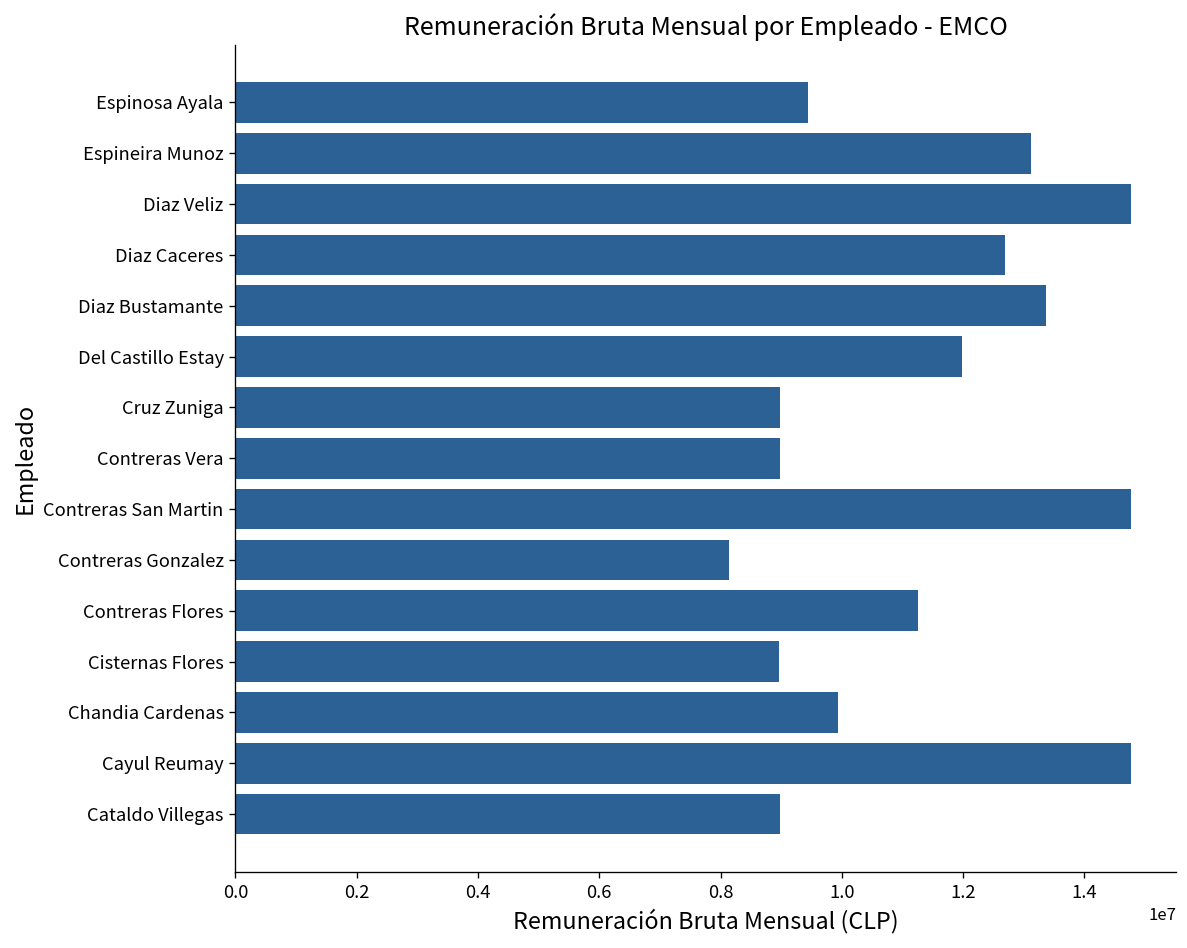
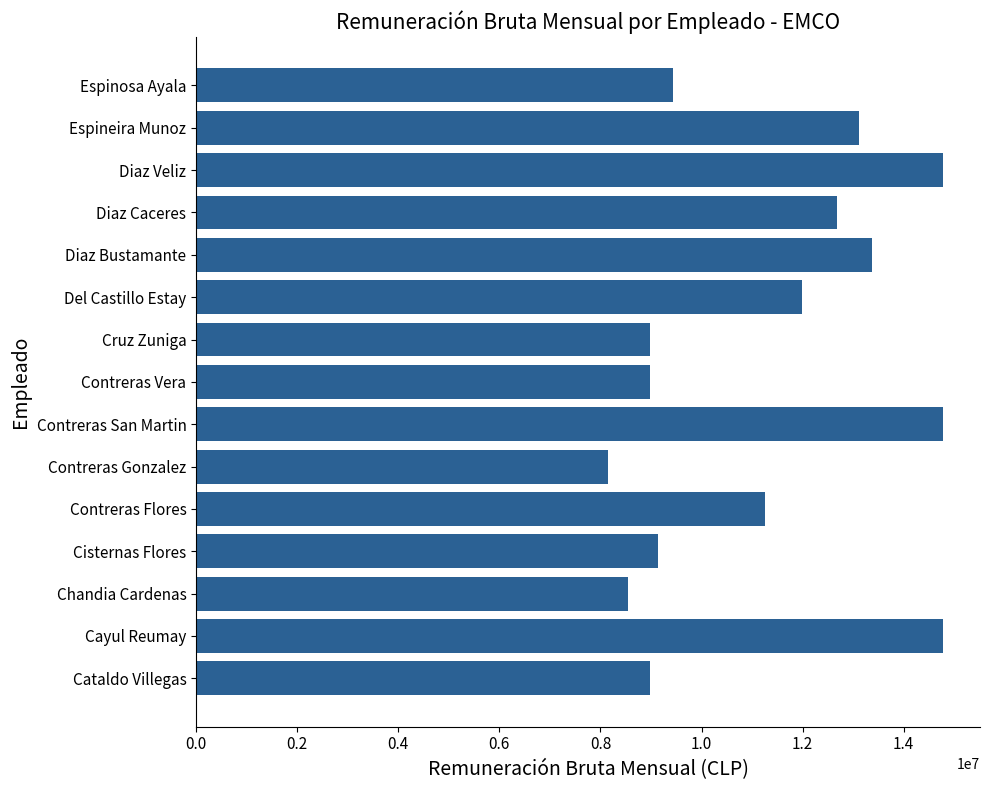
Cisternas Flores: 9000000 -> 9100000
Chandia Cardenas: 9900000 -> 8500000
